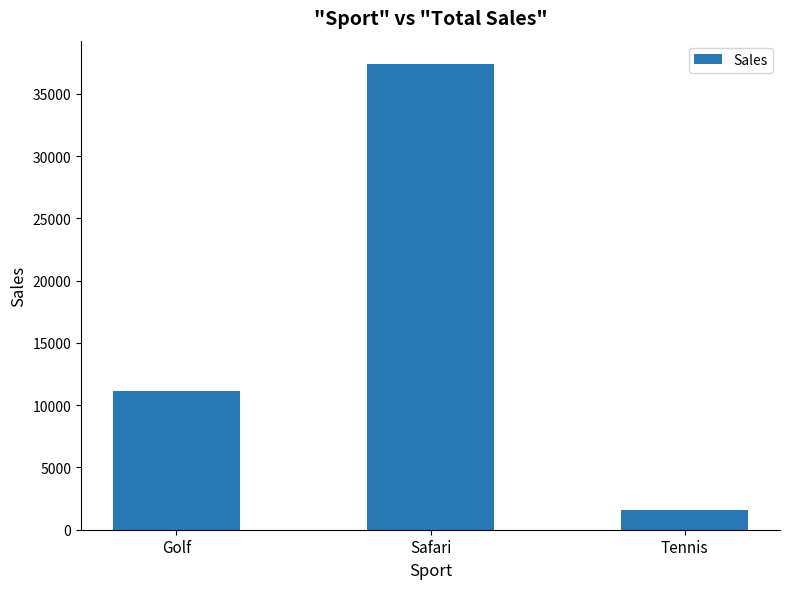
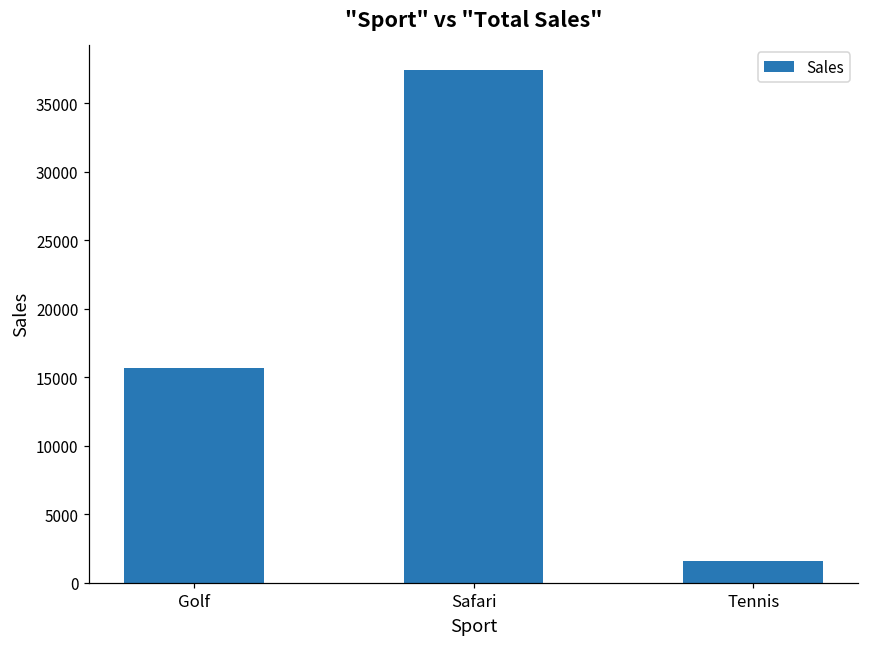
Golf: 11100 -> 15700
